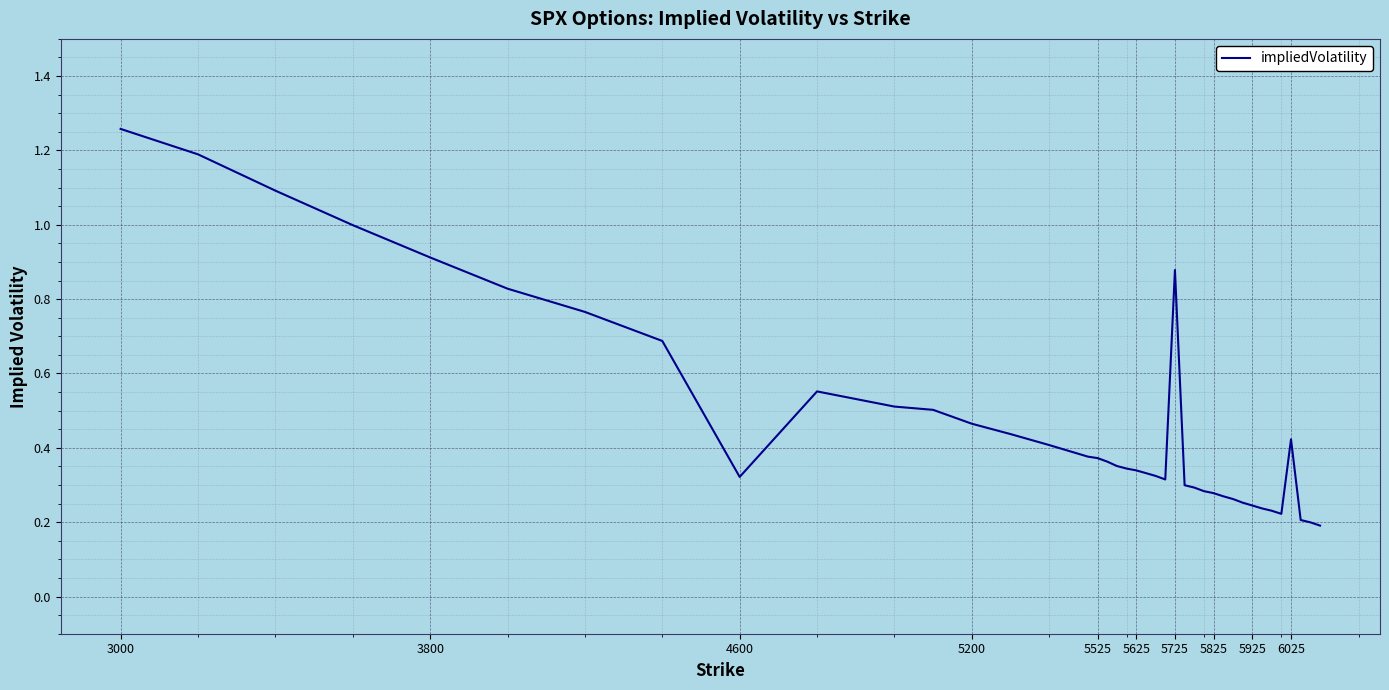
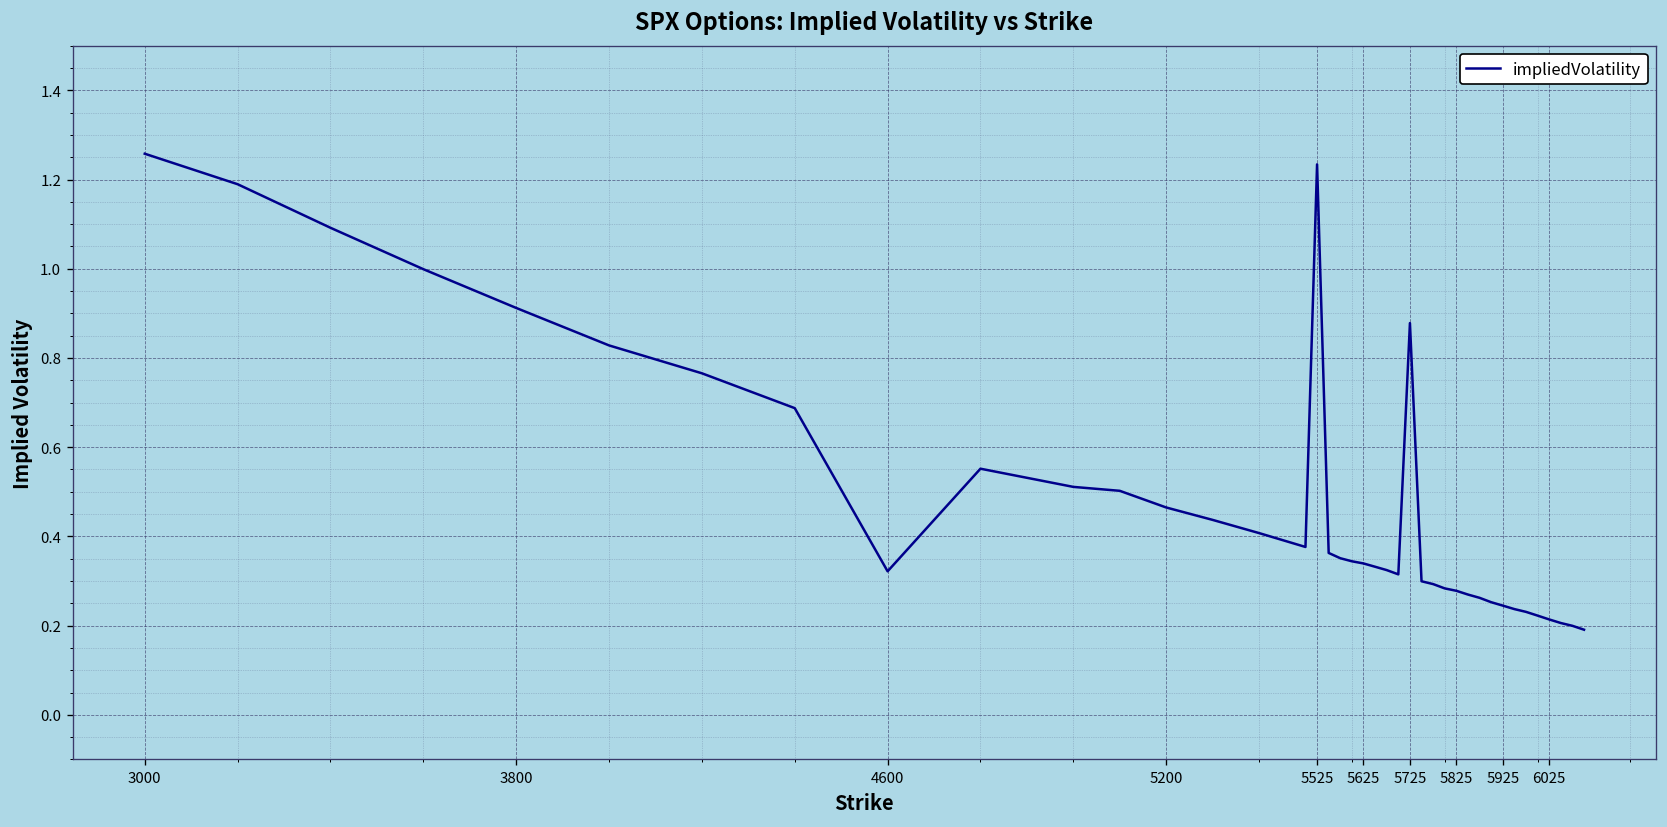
5525: 0.37 -> 1.23
6025: 0.42 -> 0.21
